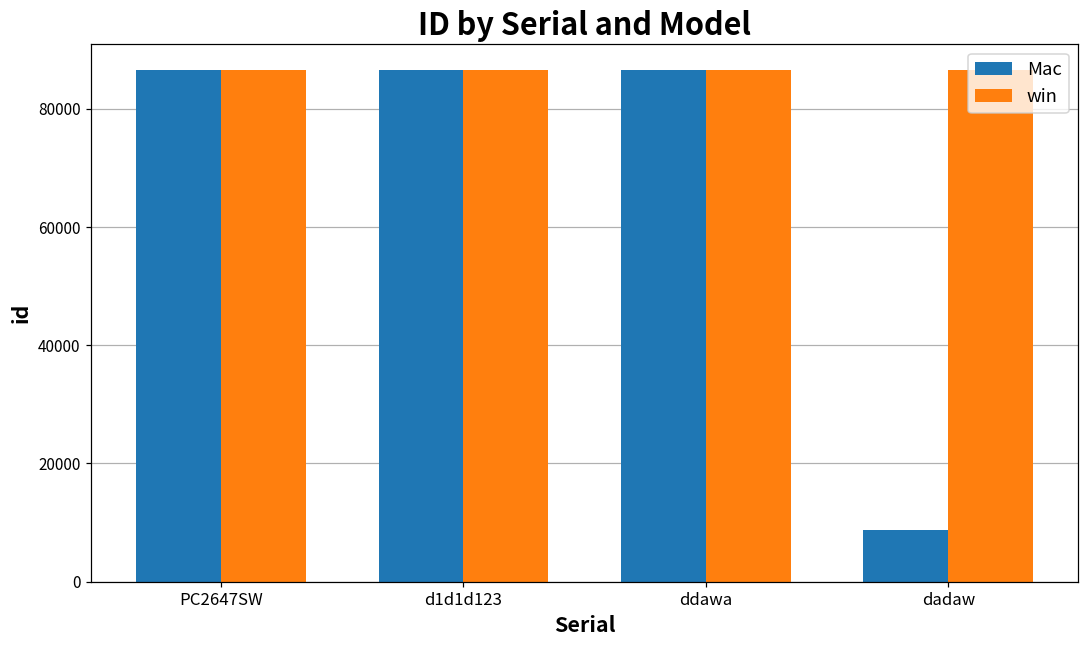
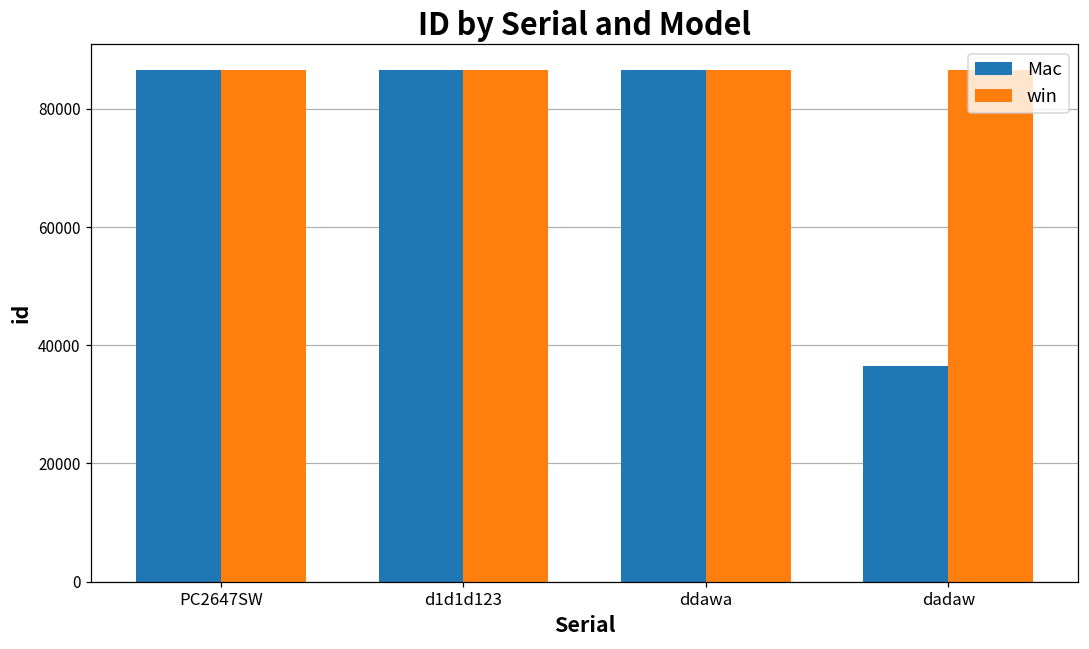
Mac, dadaw: 9000 -> 37000
